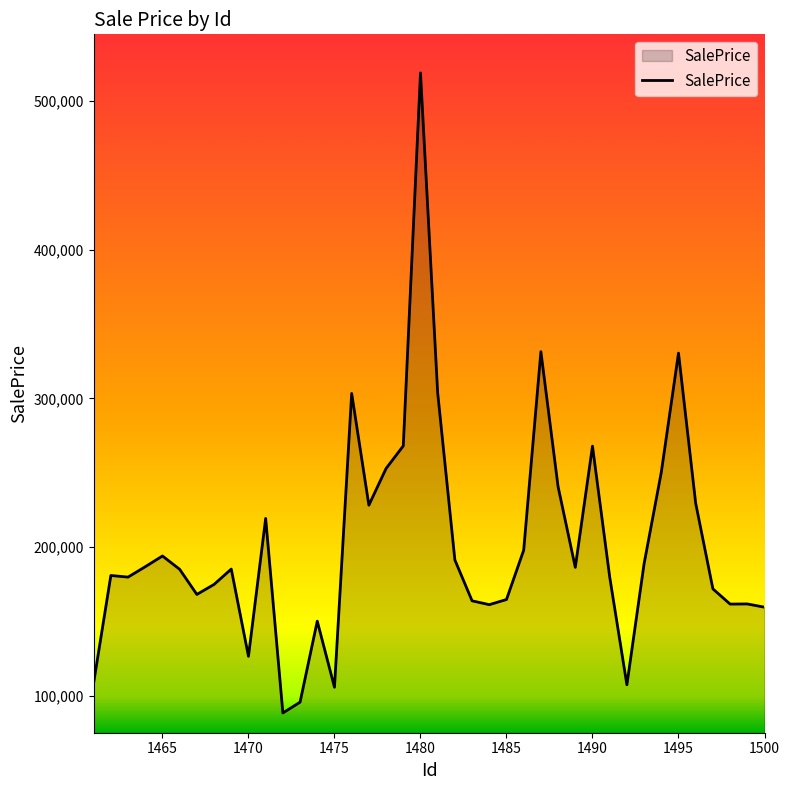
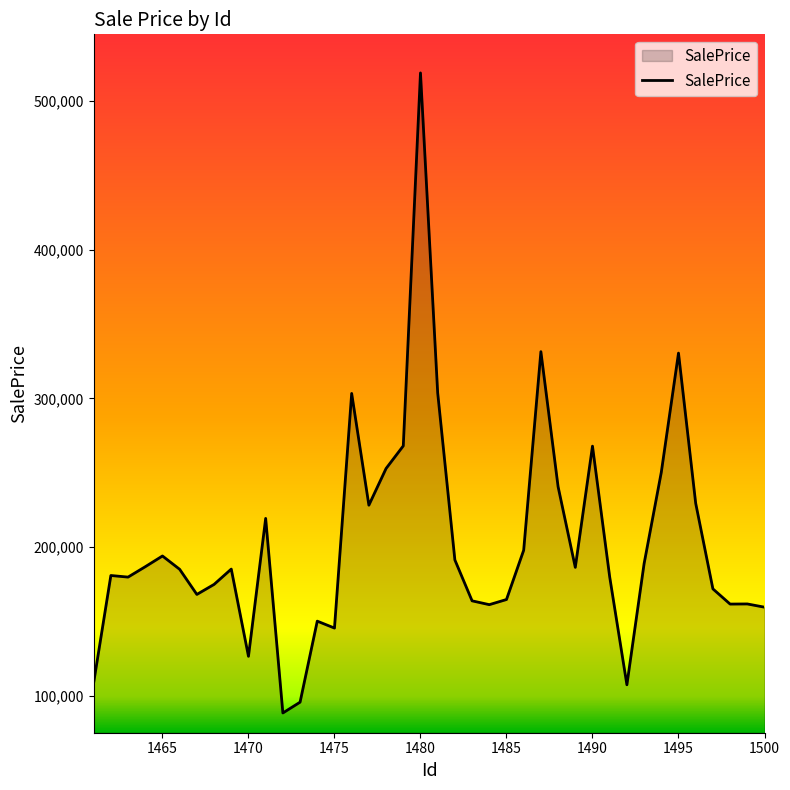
1475: 106,000 -> 146,000
